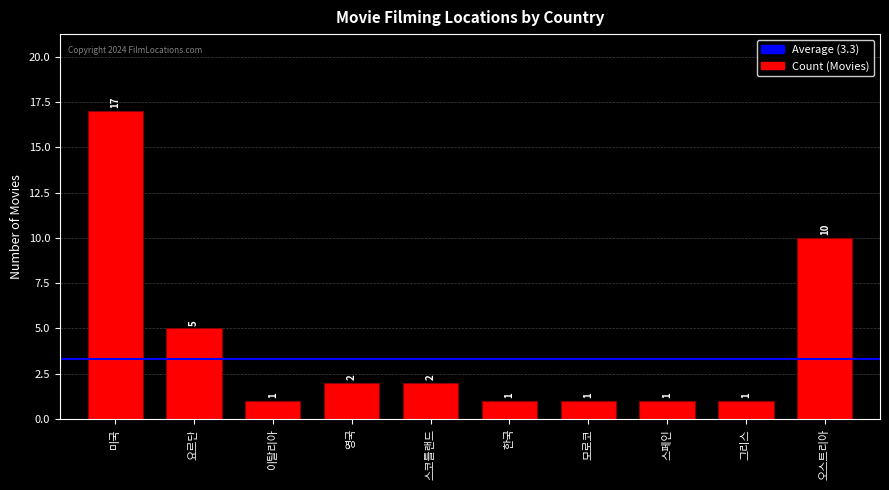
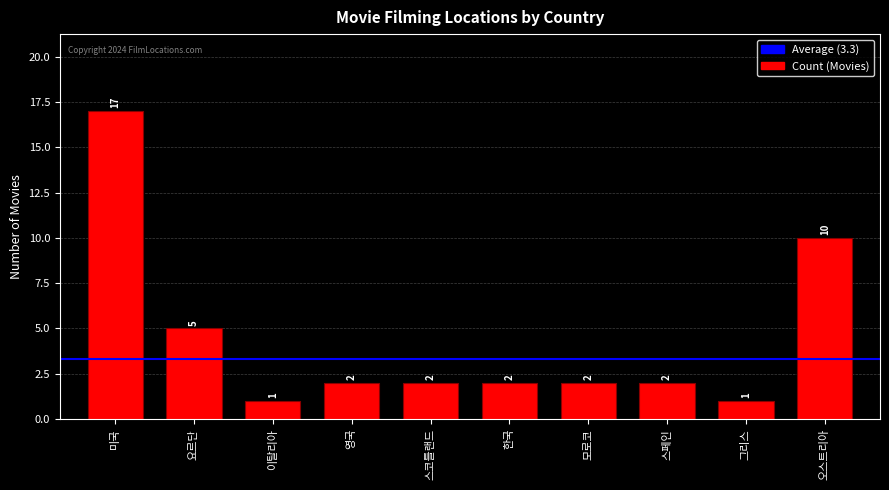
한국: 1 -> 2
모로코: 1 -> 2
스페인: 1 -> 2
